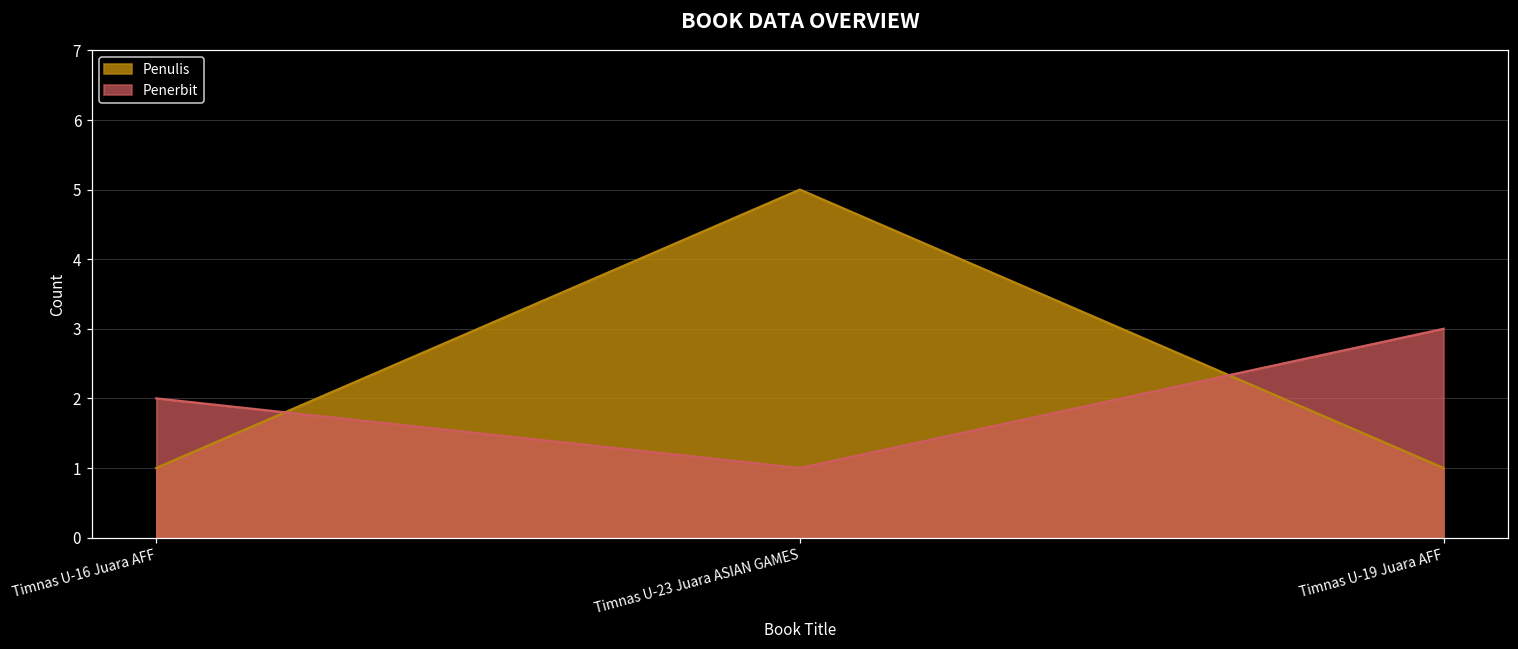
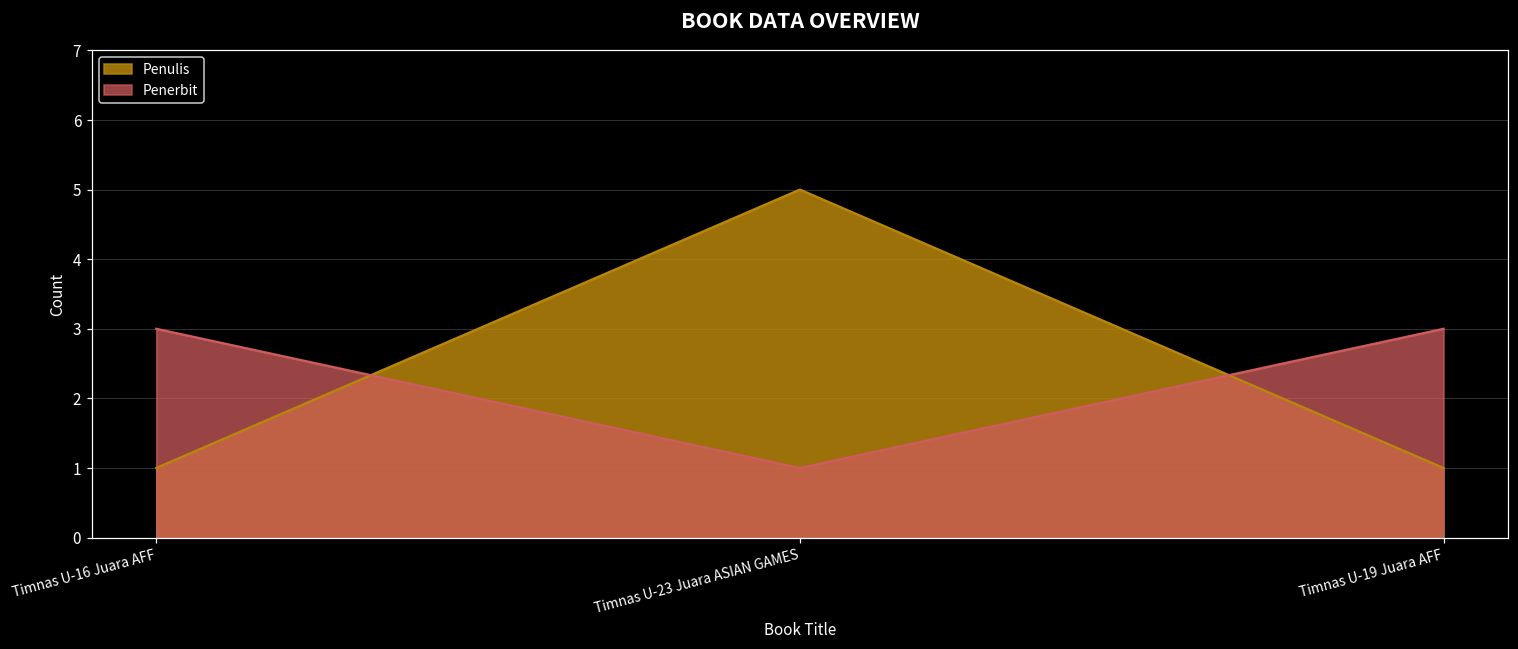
Penerbit, Timnas U-16 Juara AFF: 2 -> 3
